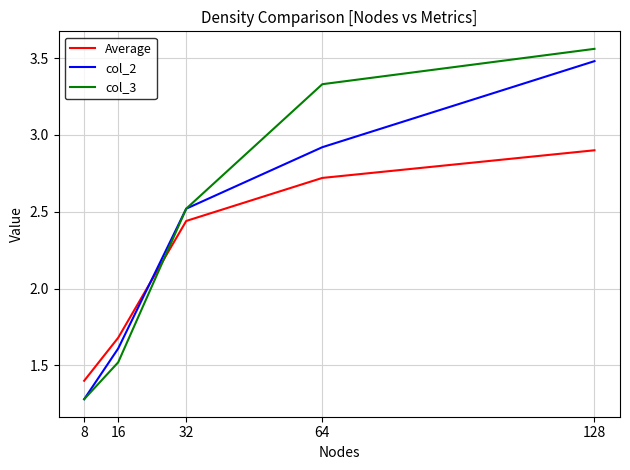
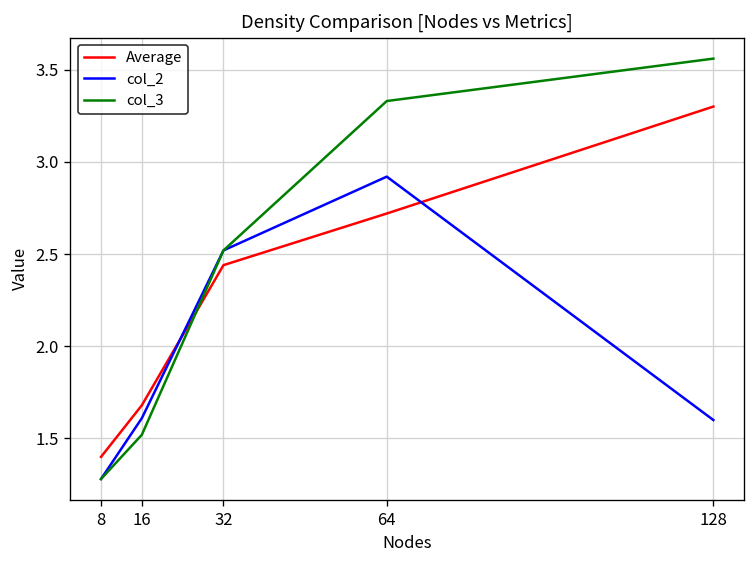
Average, 128: 2.9 -> 3.3
col_2, 128: 3.48 -> 1.60
